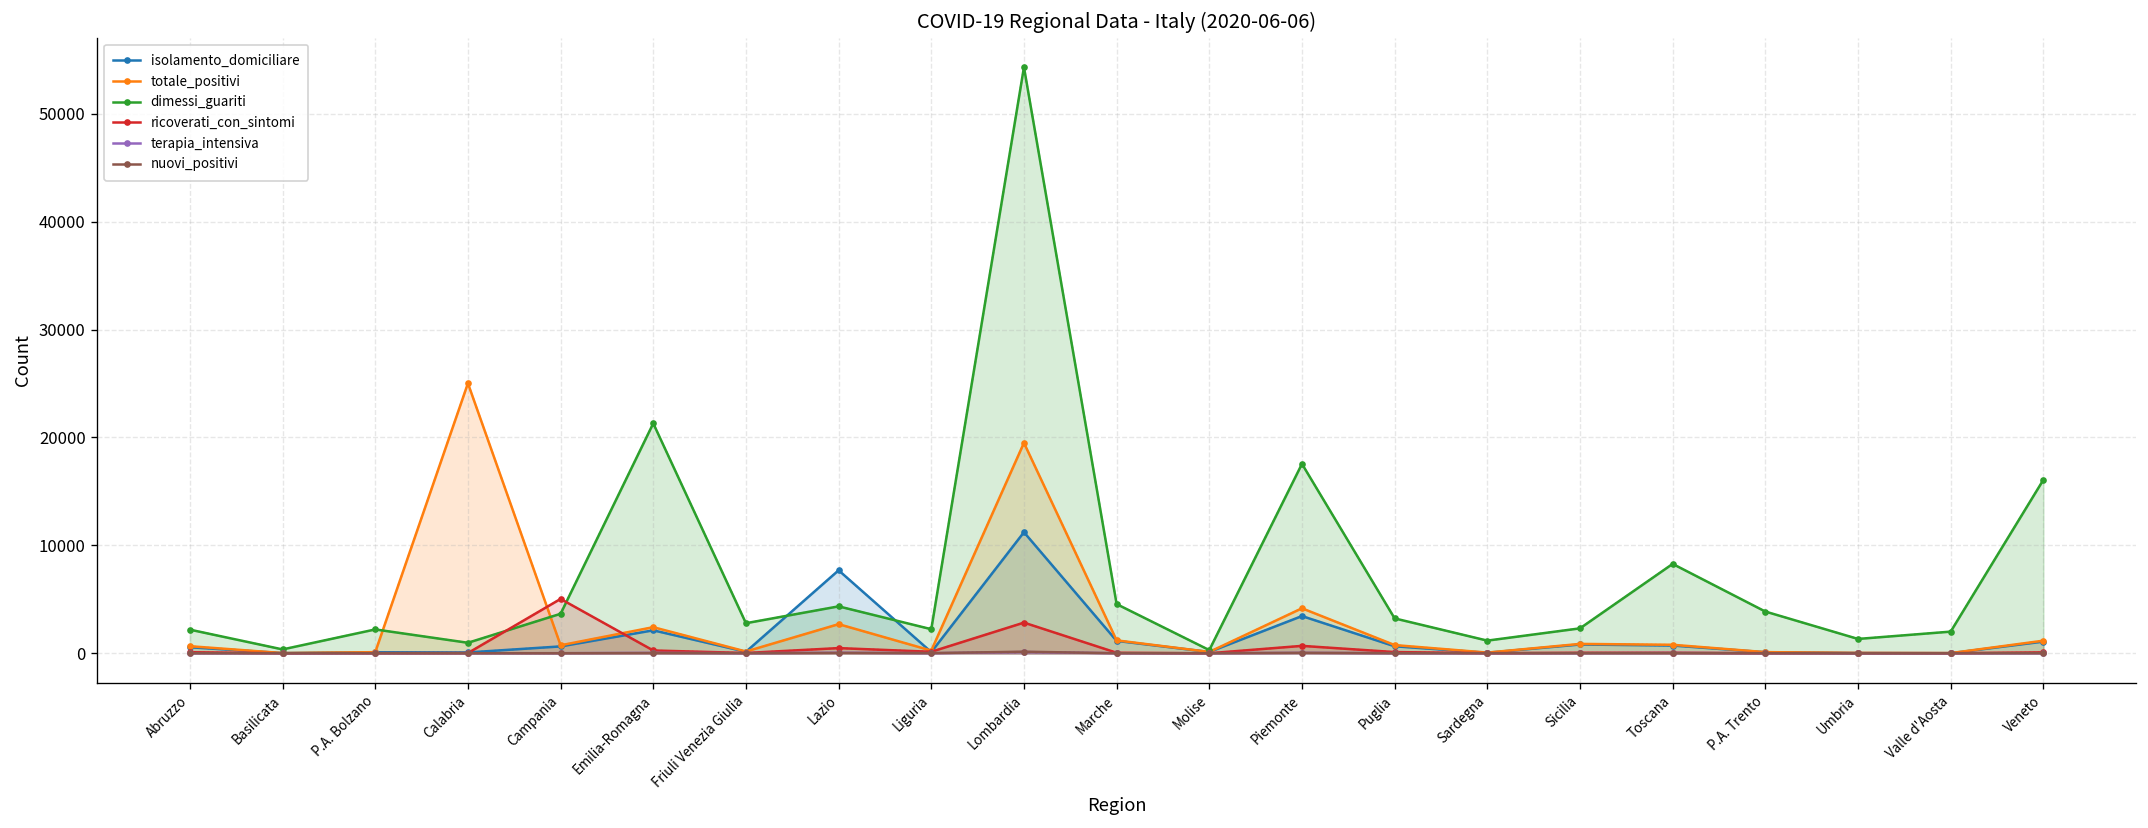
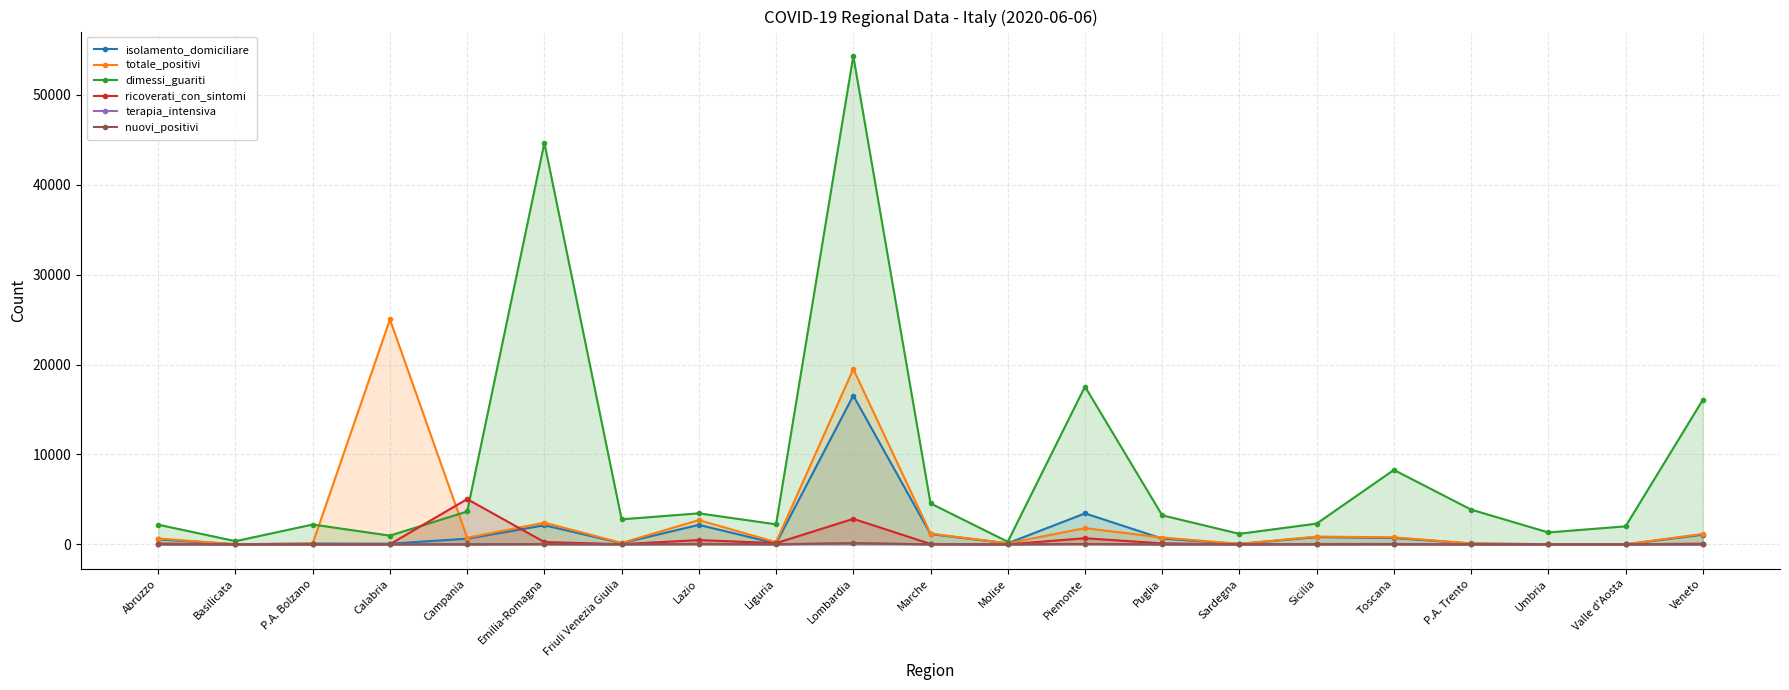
dimessi_guariti, Emilia-Romagna: 21000 -> 45000
isolamento_domiciliare, Lazio: 8000 -> 2000
dimessi_guariti, Lazio: 4000 -> 3000
isolamento_domiciliare, Lombardia: 11000 -> 17000
totale_positivi, Piemonte: 4000 -> 2000
